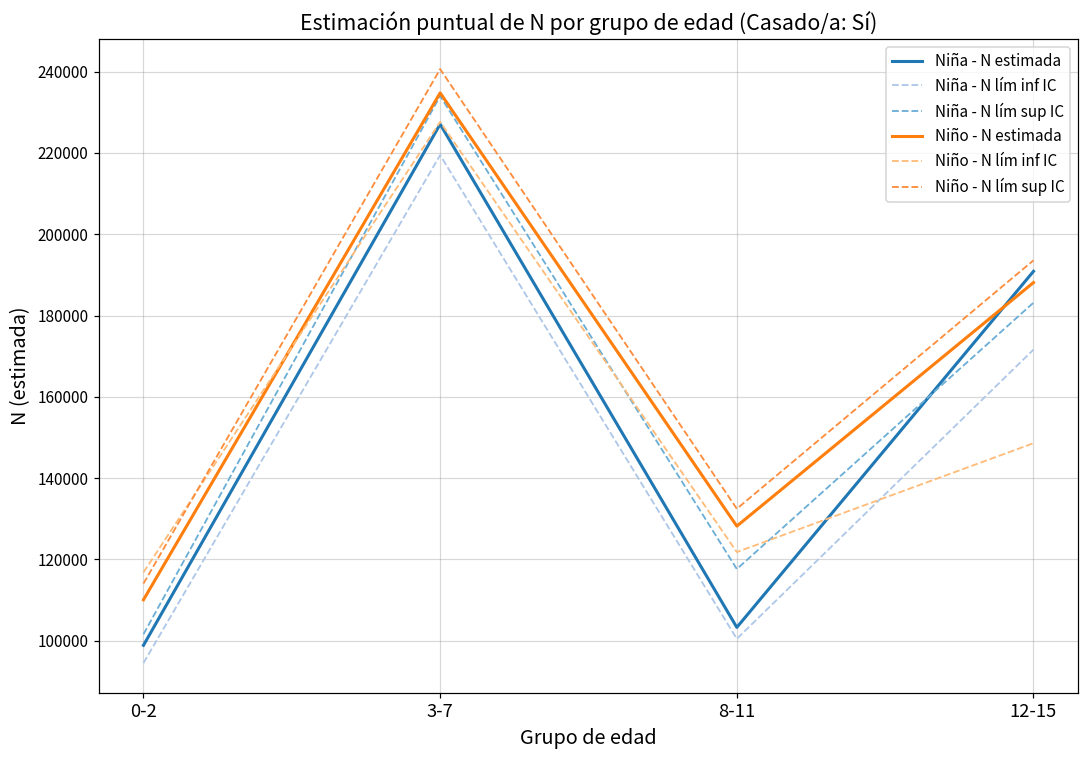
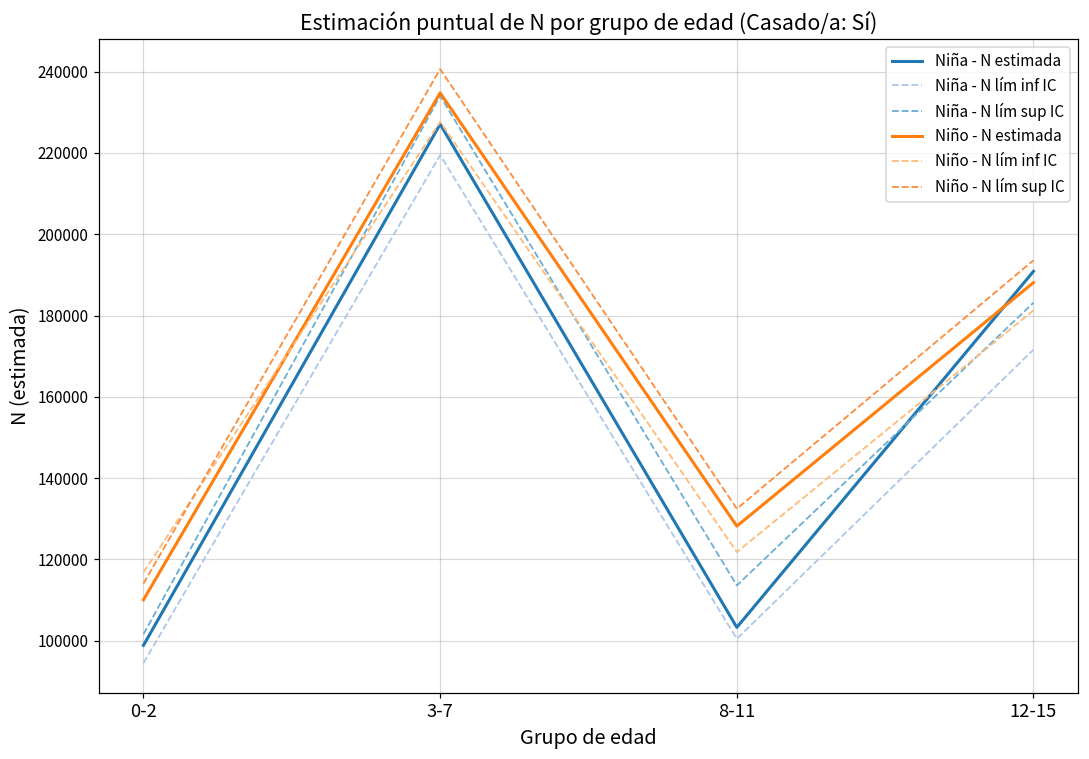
Niña - N lím sup IC, 8-11: 118000 -> 114000
Niño - N lím inf IC, 12-15: 149000 -> 181000
